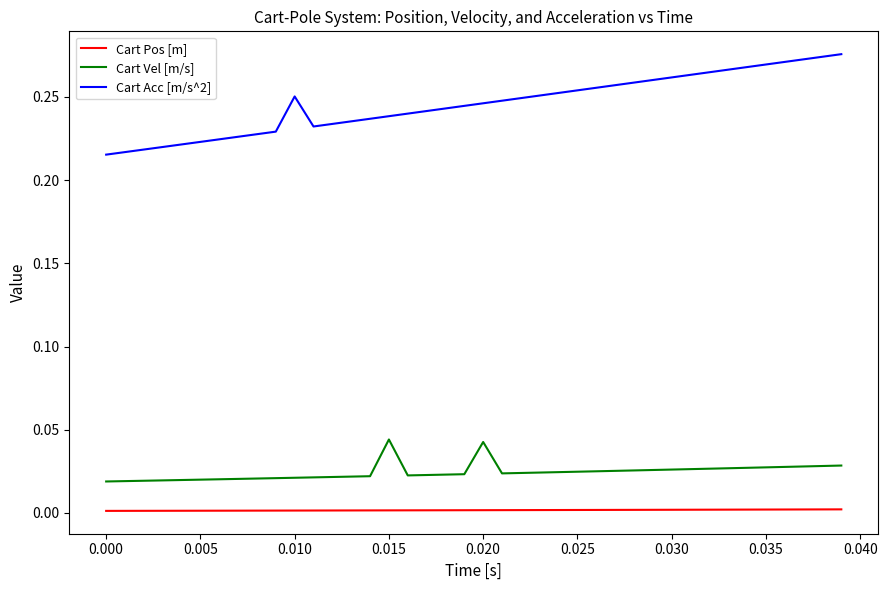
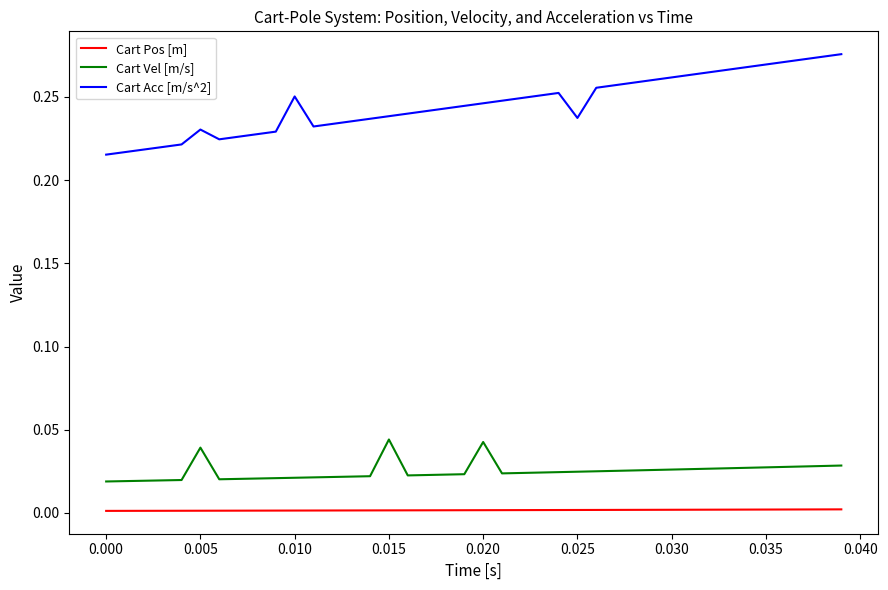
Cart Vel [m/s], 0.005: 0.020 -> 0.039
Cart Acc [m/s^2], 0.005: 0.223 -> 0.230
Cart Acc [m/s^2], 0.025: 0.254 -> 0.237
